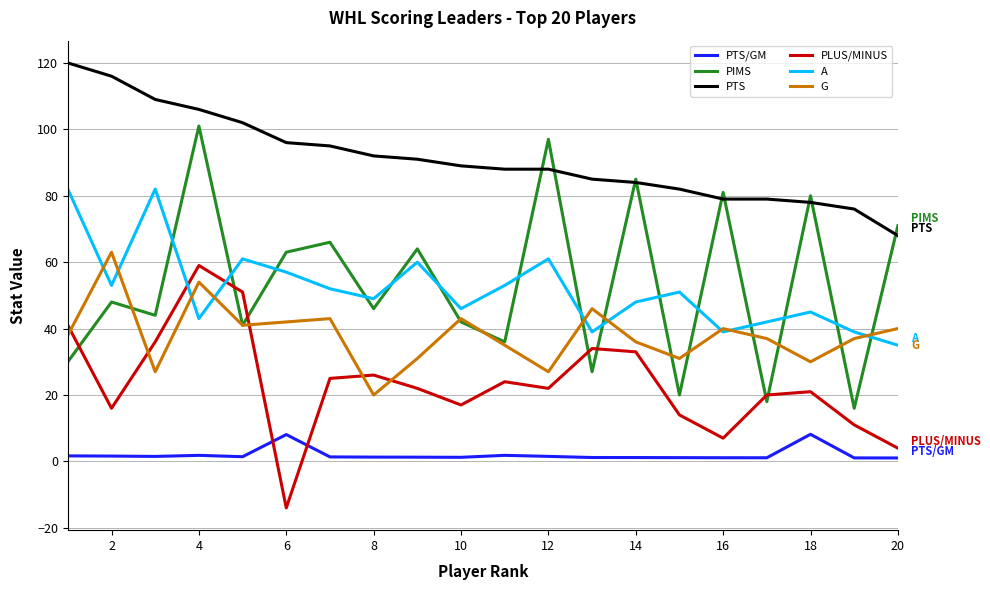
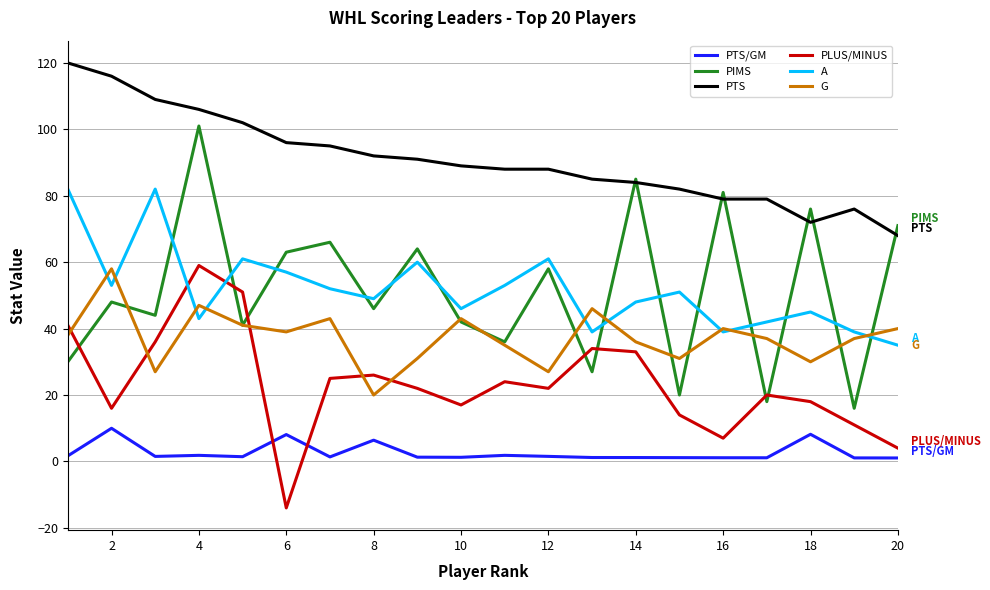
PTS/GM, 2: 2 -> 10
G, 2: 63 -> 58
G, 4: 54 -> 47
G, 6: 42 -> 39
PTS/GM, 8: 1 -> 6
PIMS, 12: 97 -> 58
PIMS, 18: 80 -> 76
PTS, 18: 78 -> 72
PLUS/MINUS, 18: 21 -> 18
